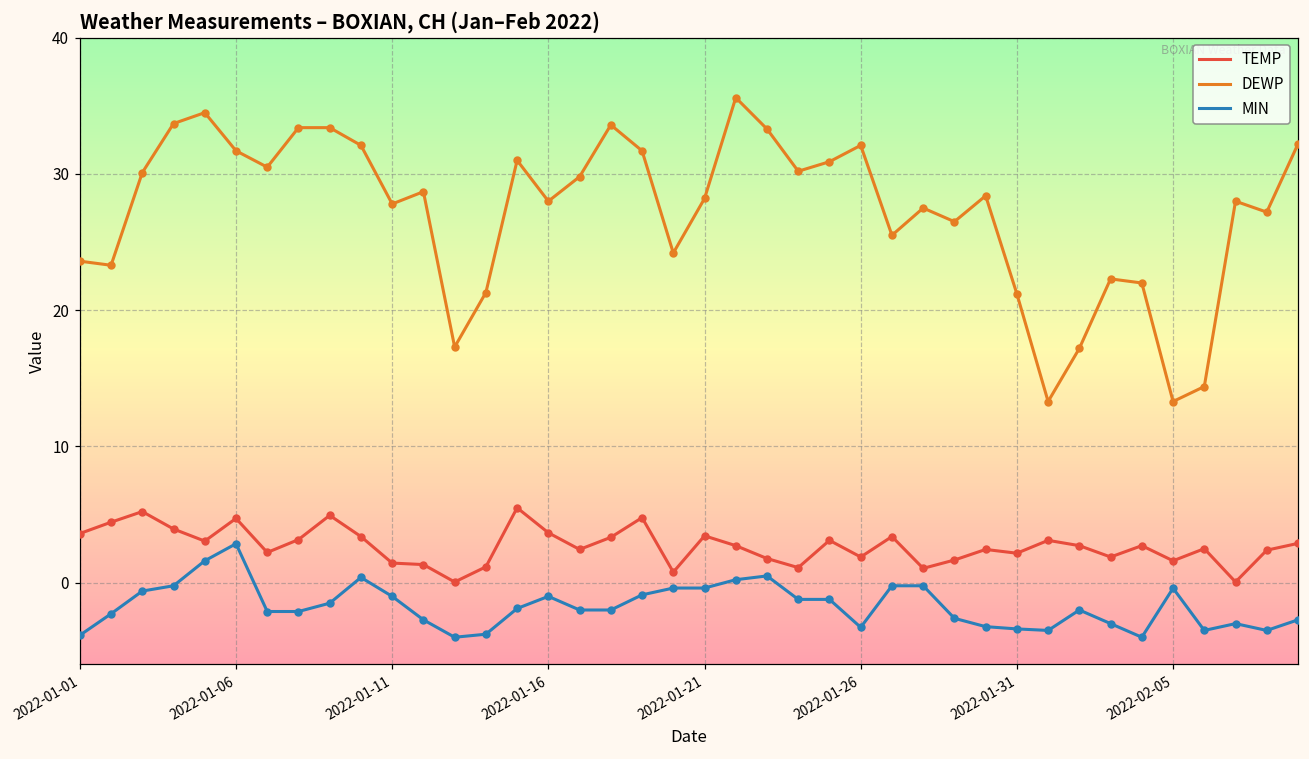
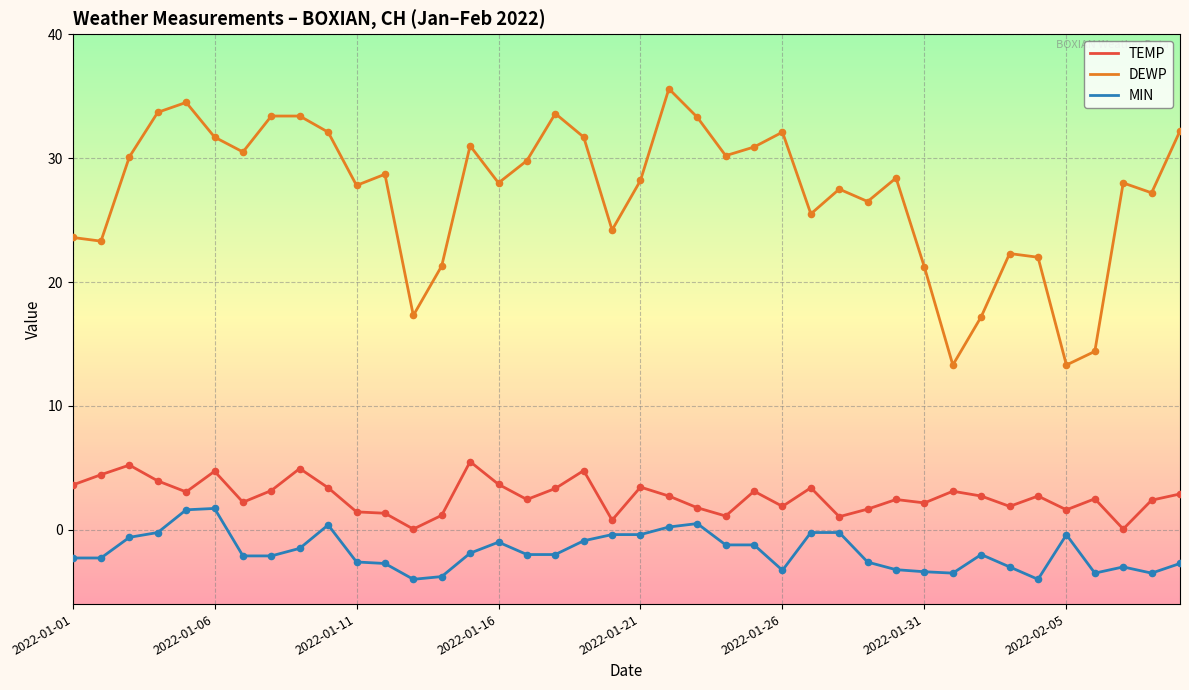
MIN, 2022-01-01: -3.9 -> -2.3
MIN, 2022-01-06: 2.9 -> 1.7
MIN, 2022-01-11: -1.0 -> -2.6
